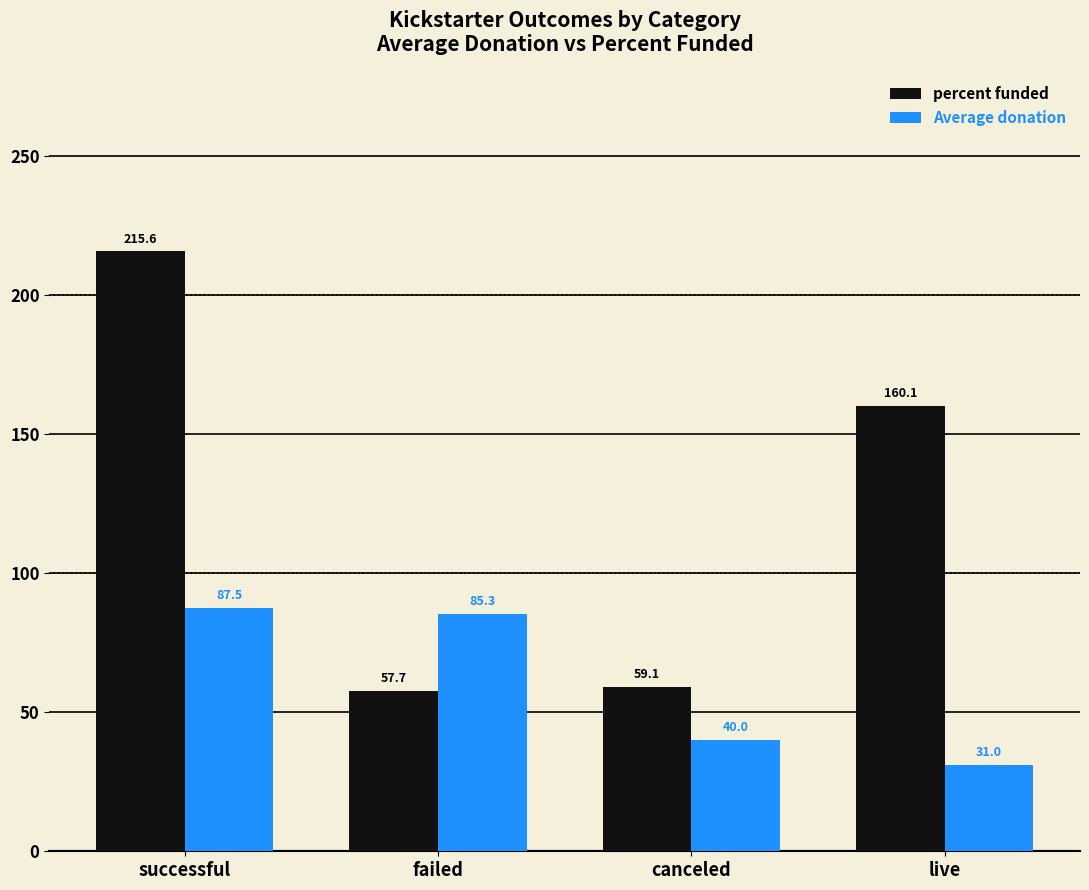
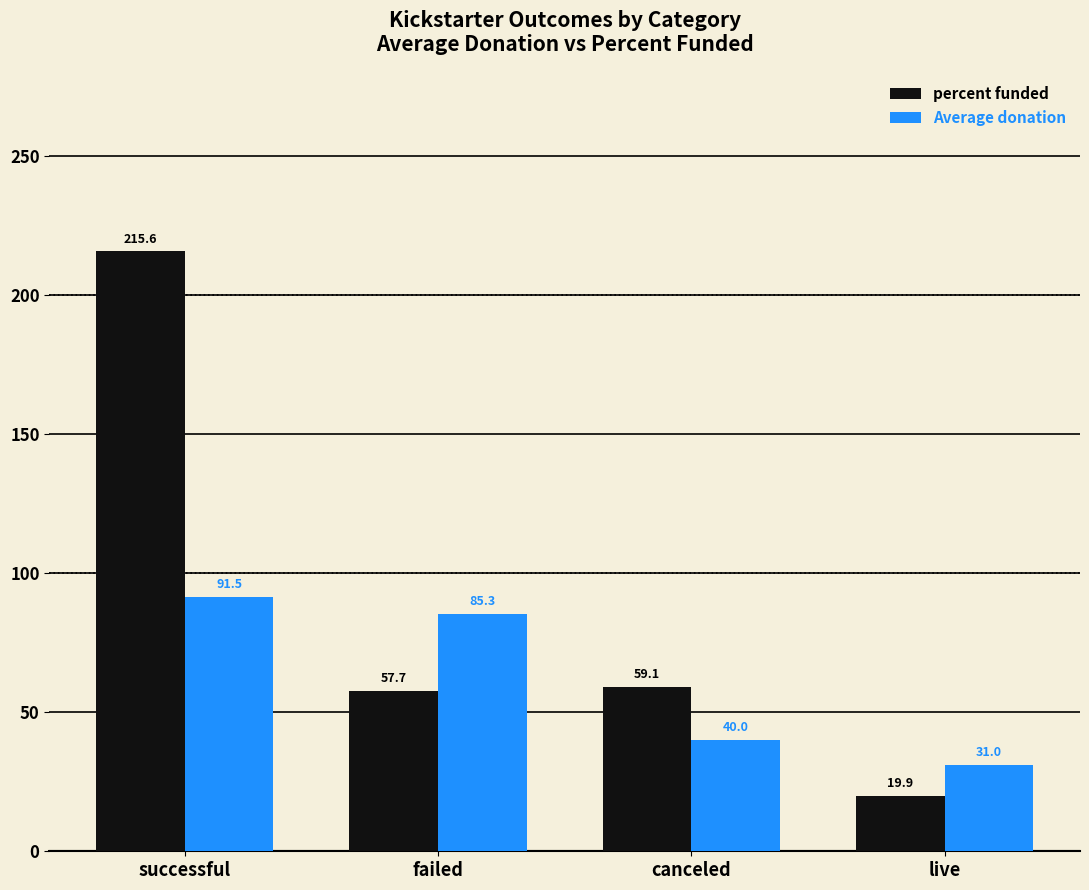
Average donation, successful: 87.5 -> 91.5
percent funded, live: 160.1 -> 19.9
